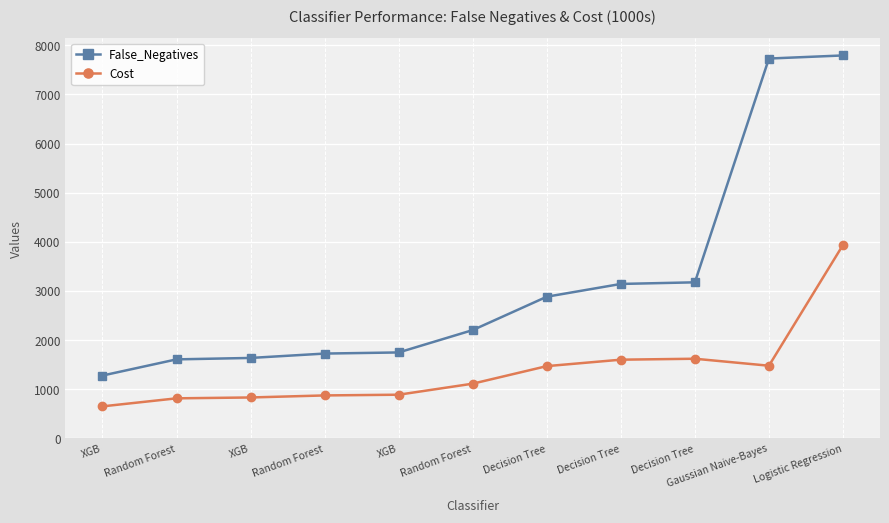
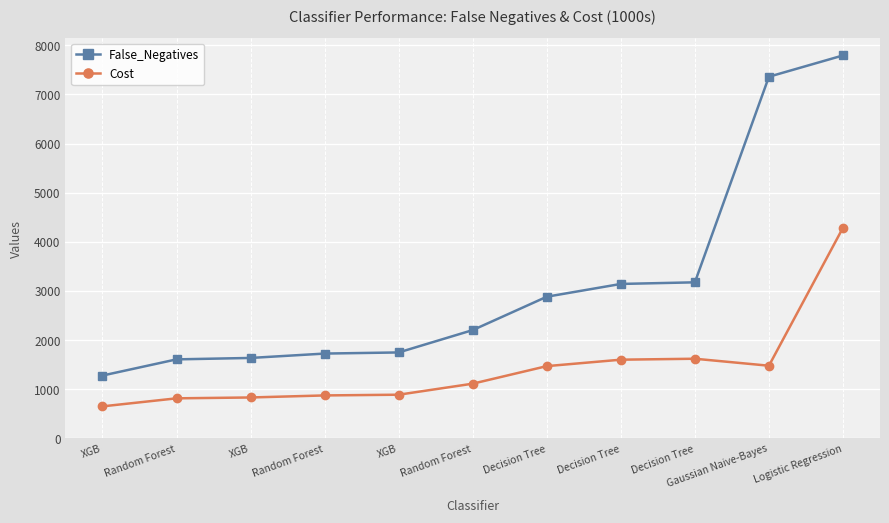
False_Negatives, Gaussian Naive-Bayes: 7700 -> 7400
Cost, Logistic Regression: 3900 -> 4300
